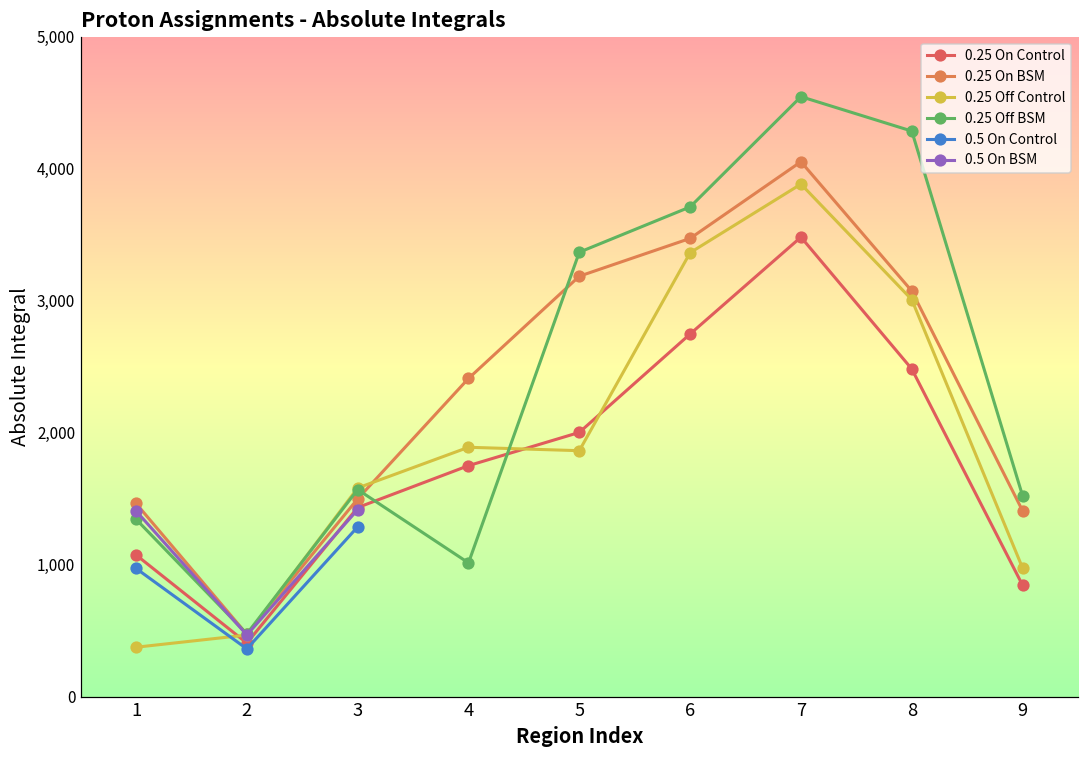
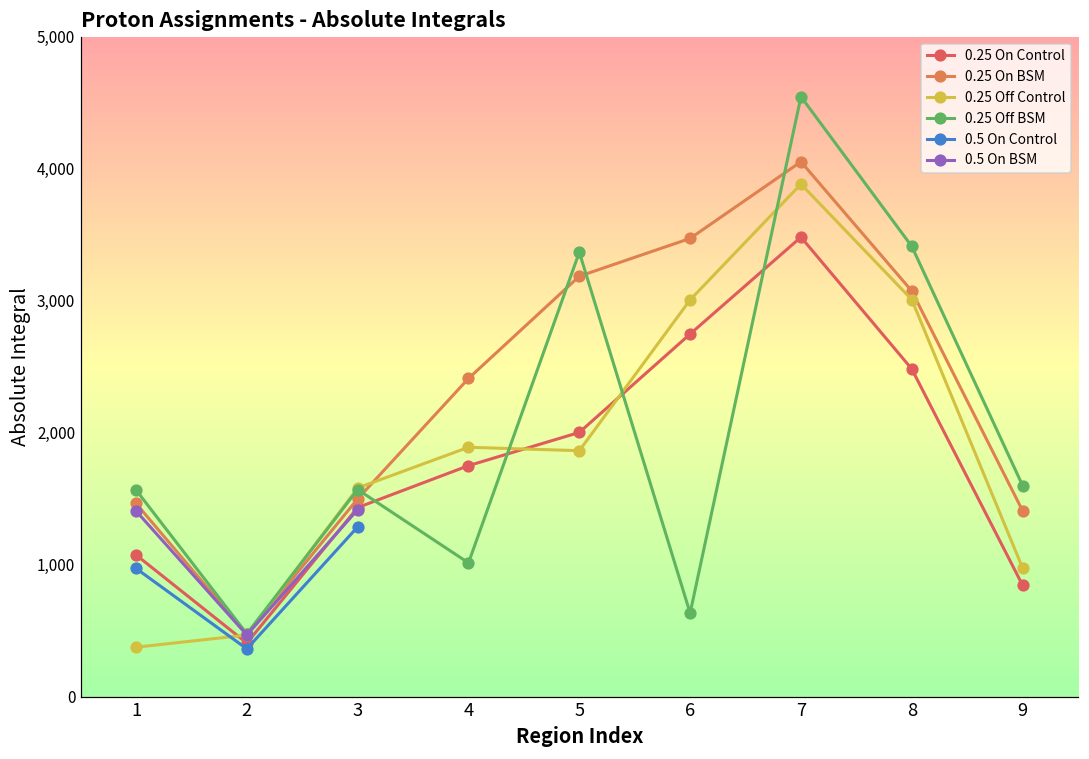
0.25 Off BSM, 1: 1,350 -> 1,570
0.25 Off Control, 6: 3,360 -> 3,010
0.25 Off BSM, 6: 3,710 -> 630
0.25 Off BSM, 8: 4,290 -> 3,410
0.25 Off BSM, 9: 1,520 -> 1,600
